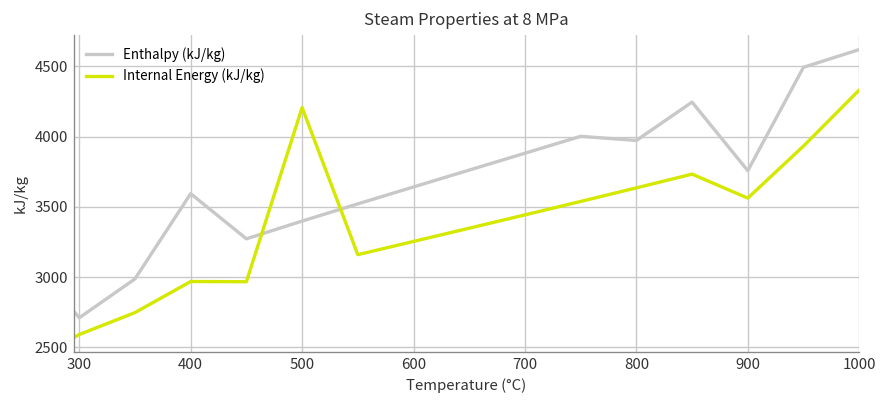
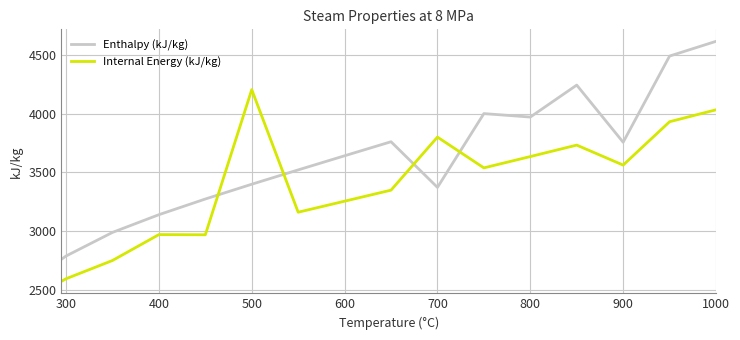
Enthalpy (kJ/kg), 300: 2710 -> 2790
Enthalpy (kJ/kg), 400: 3590 -> 3140
Enthalpy (kJ/kg), 700: 3880 -> 3370
Internal Energy (kJ/kg), 700: 3440 -> 3800
Internal Energy (kJ/kg), 1000: 4330 -> 4040
